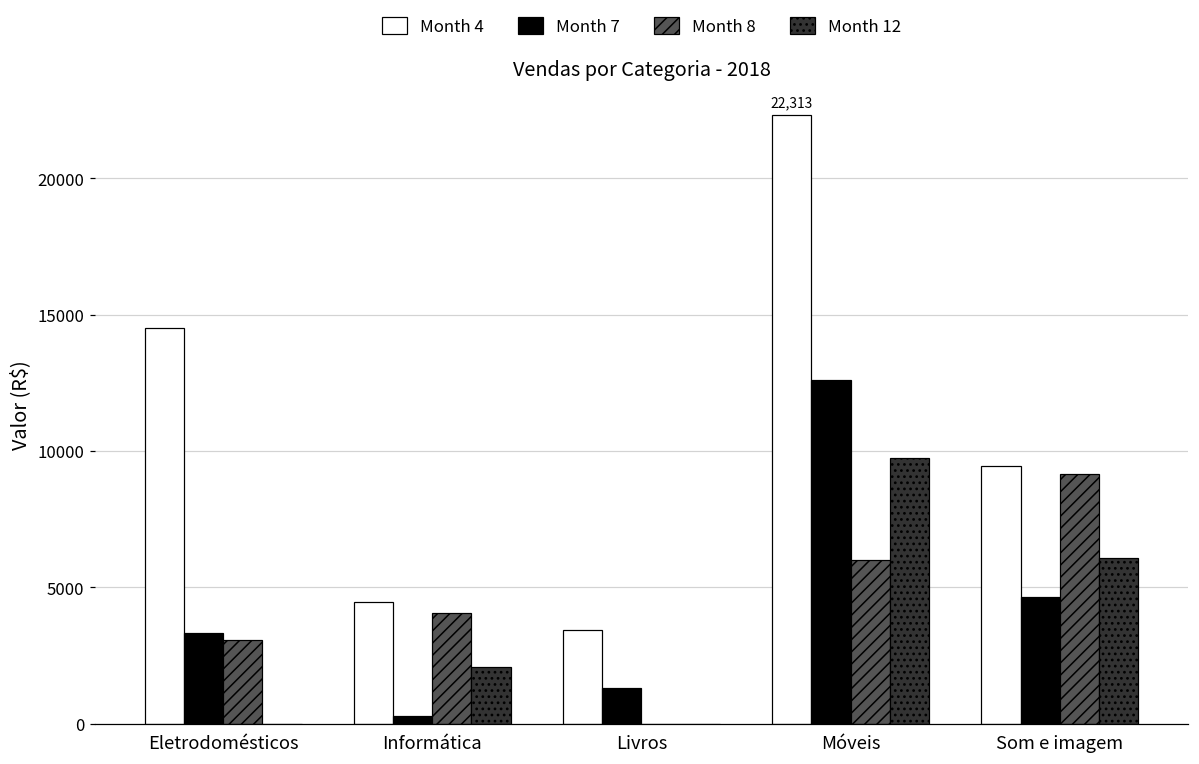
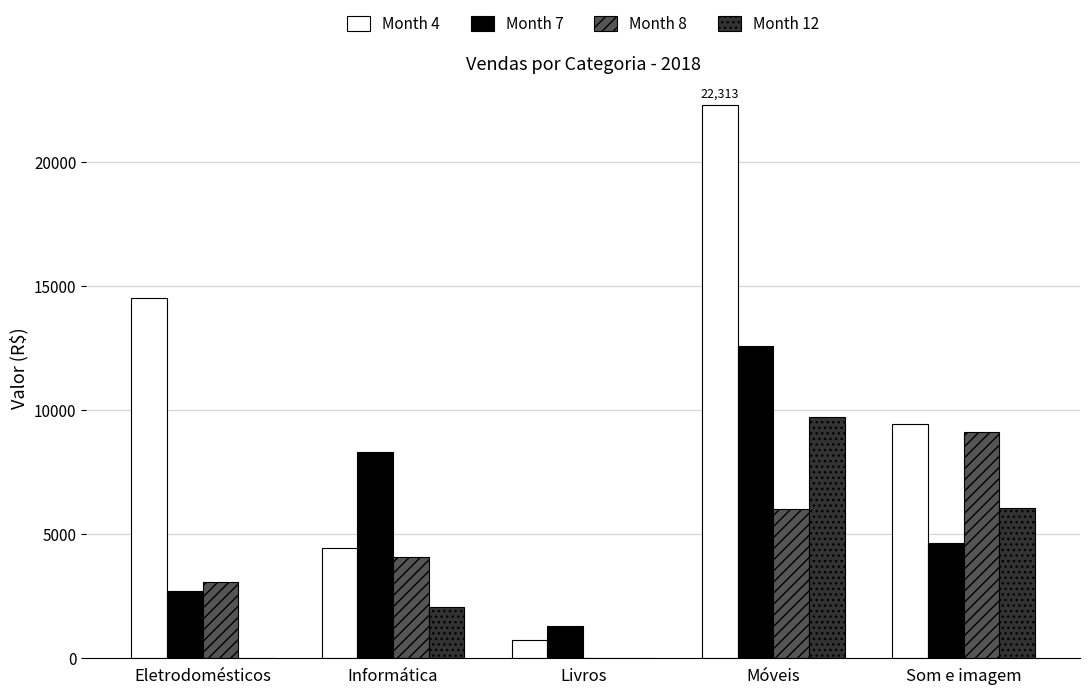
Month 7, Eletrodomésticos: 3300 -> 2700
Month 7, Informática: 300 -> 8300
Month 4, Livros: 3400 -> 700
